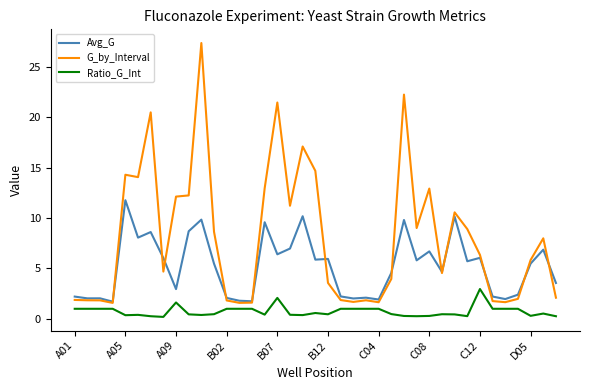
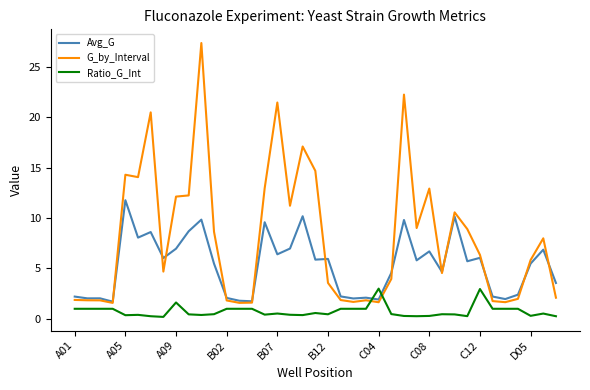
Avg_G, A09: 3.0 -> 7.0
Ratio_G_Int, B07: 2.1 -> 0.5
Ratio_G_Int, C04: 1 -> 3
